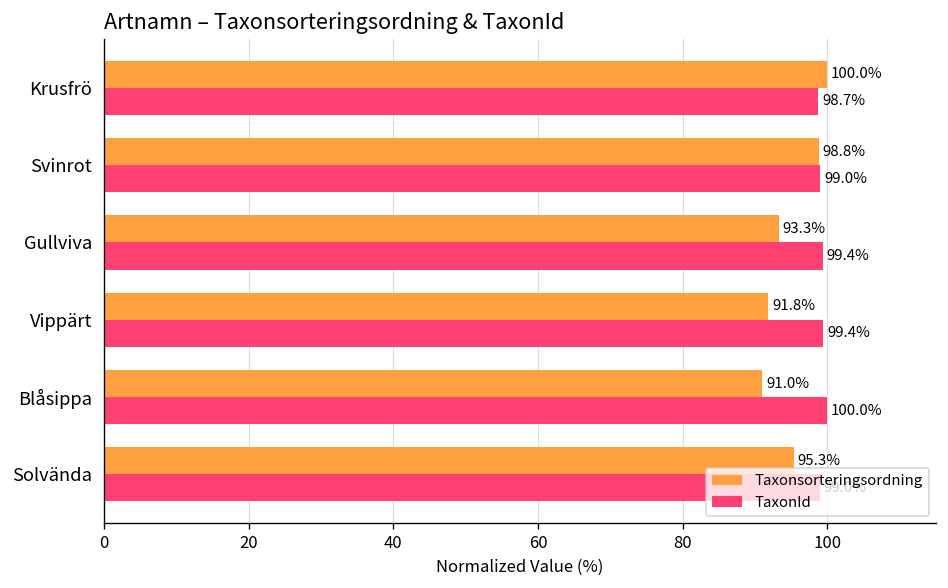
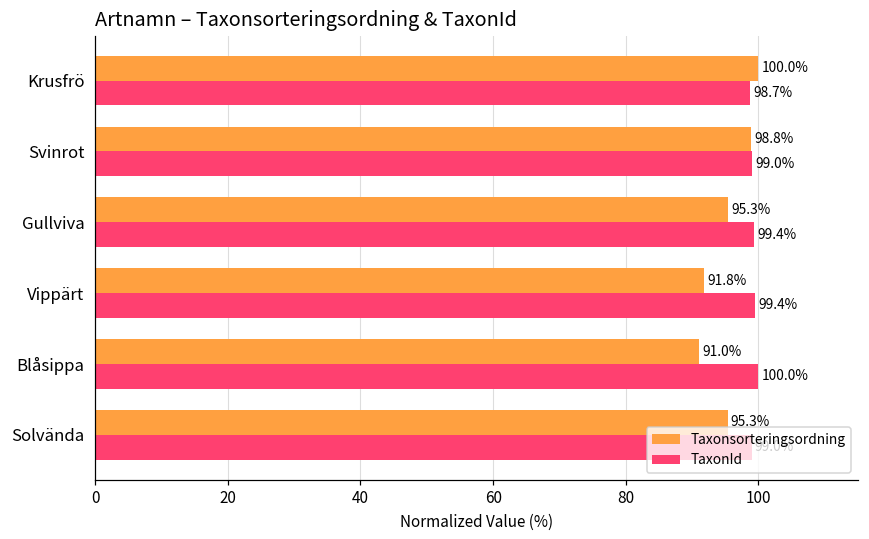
Taxonsorteringsordning, Gullviva: 93.3% -> 95.3%
